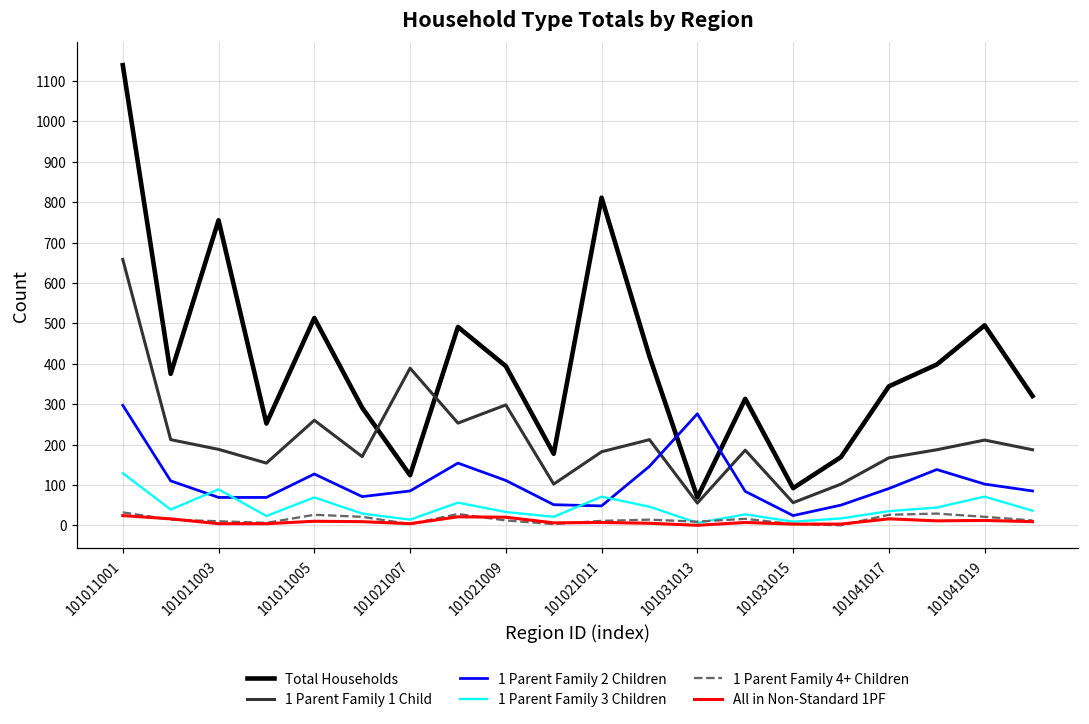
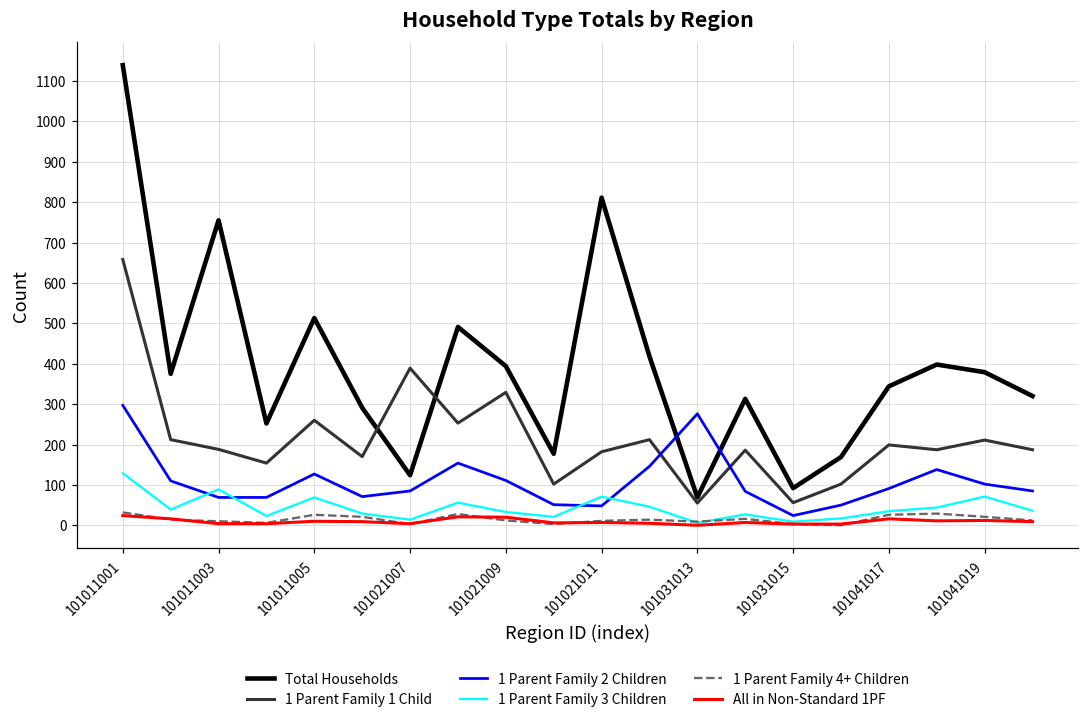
1 Parent Family 1 Child, 101021009: 300 -> 330
1 Parent Family 1 Child, 101041017: 170 -> 200
Total Households, 101041019: 500 -> 380
